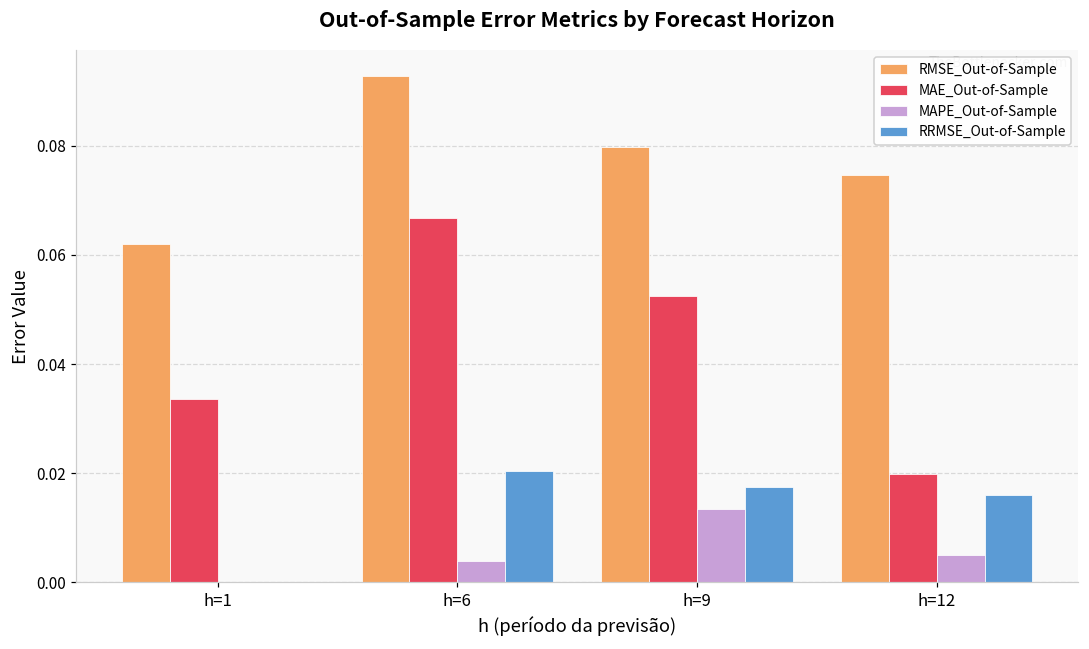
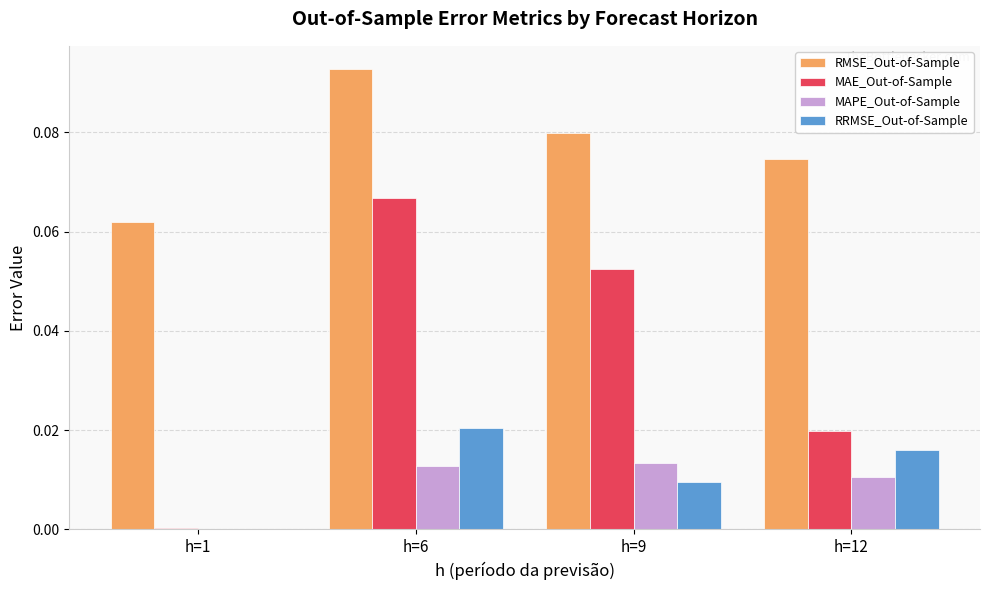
MAE_Out-of-Sample, h=1: 0.034 -> 0.000
MAPE_Out-of-Sample, h=6: 0.004 -> 0.013
RRMSE_Out-of-Sample, h=9: 0.017 -> 0.009
MAPE_Out-of-Sample, h=12: 0.005 -> 0.011
